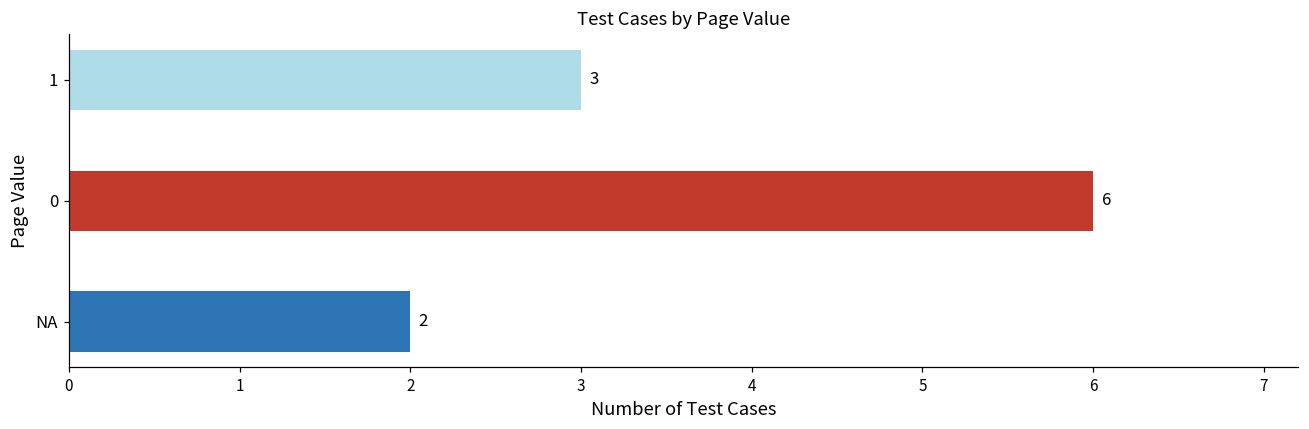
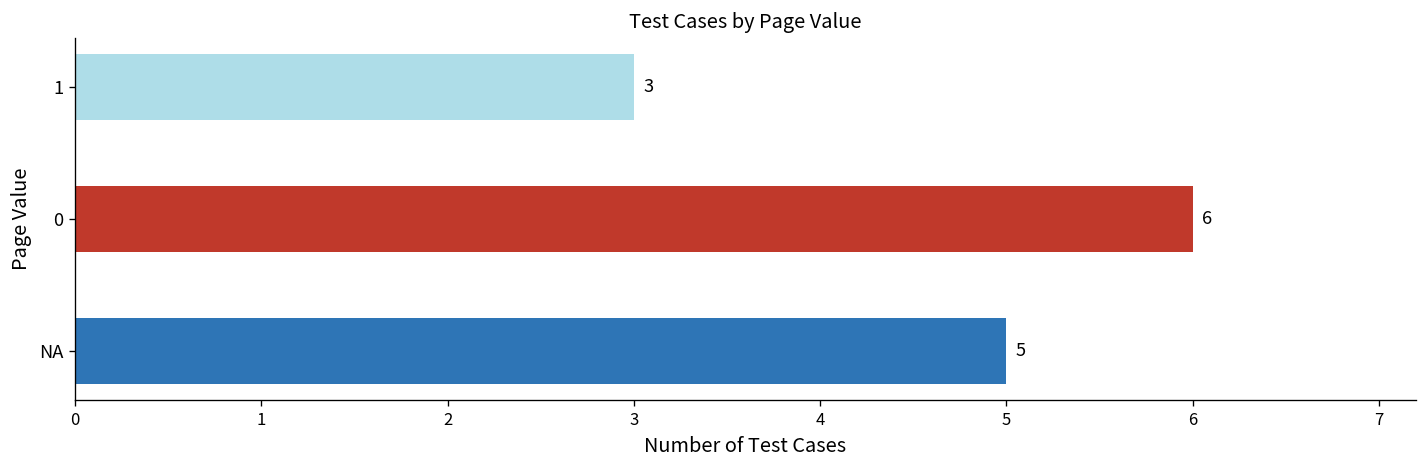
NA: 2 -> 5
